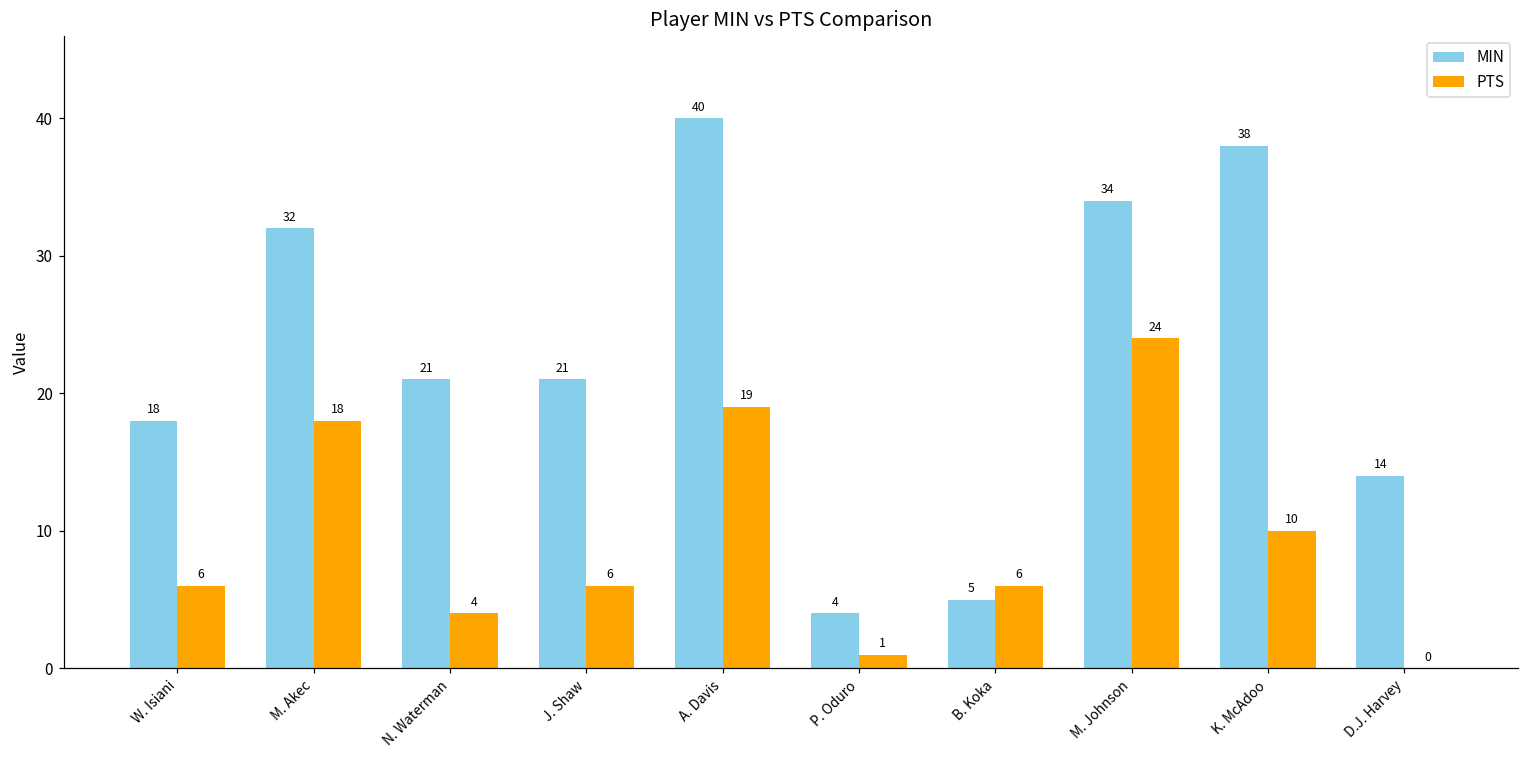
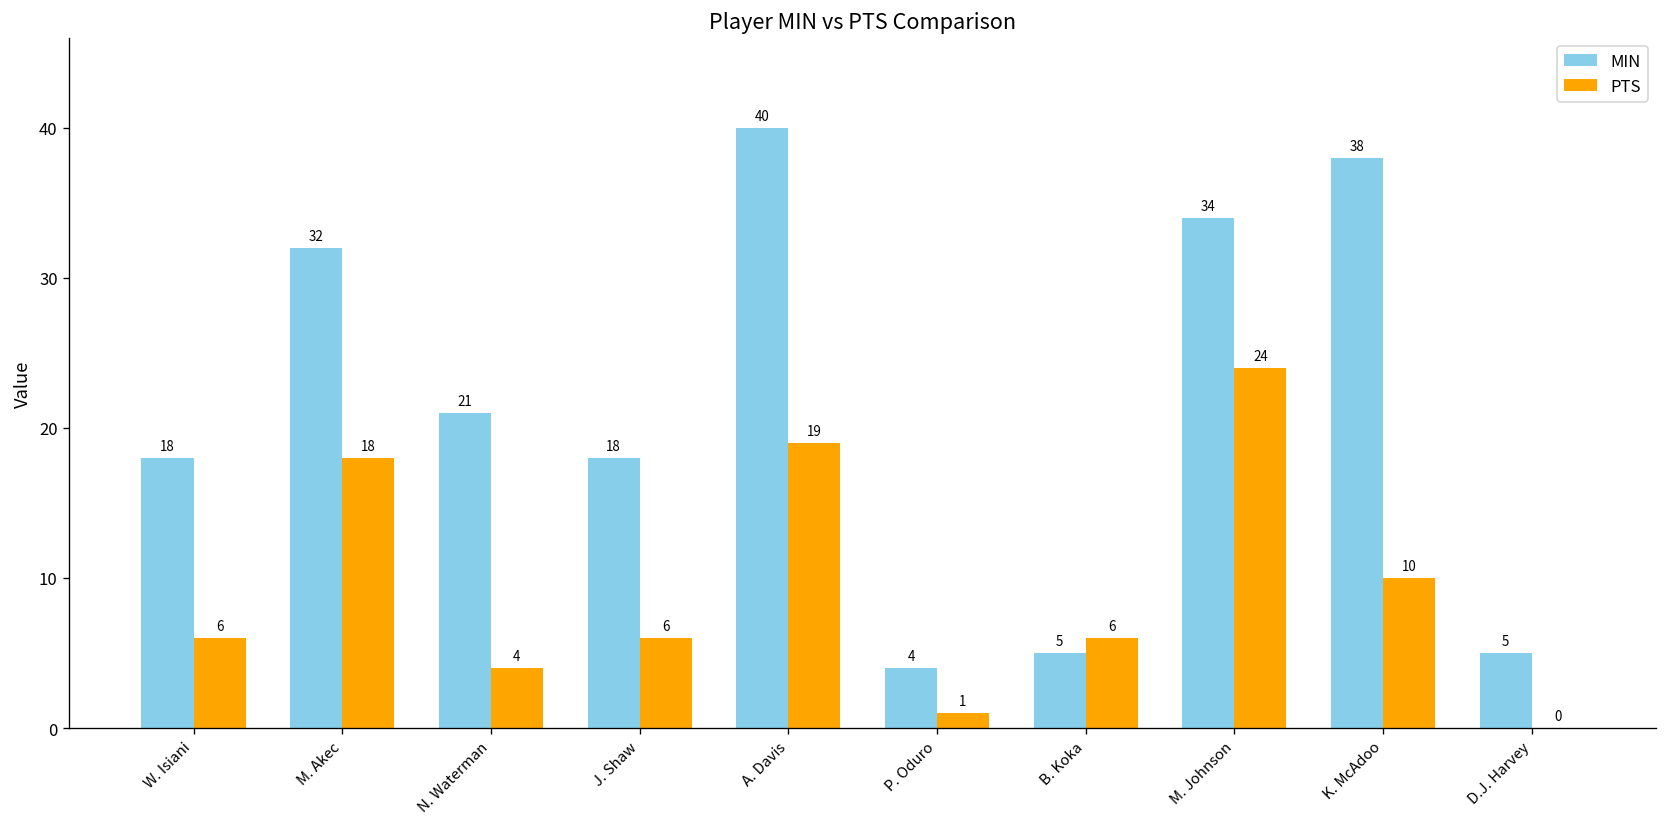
MIN, J. Shaw: 21 -> 18
MIN, D.J. Harvey: 14 -> 5
